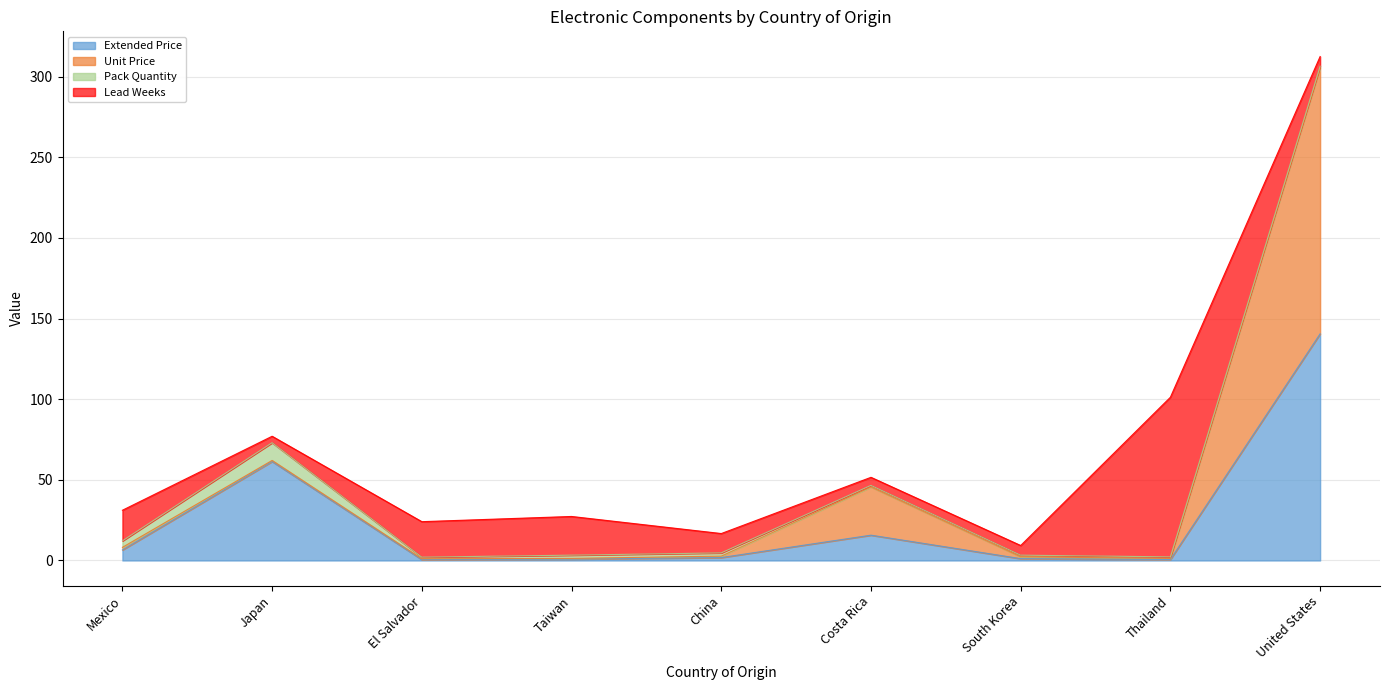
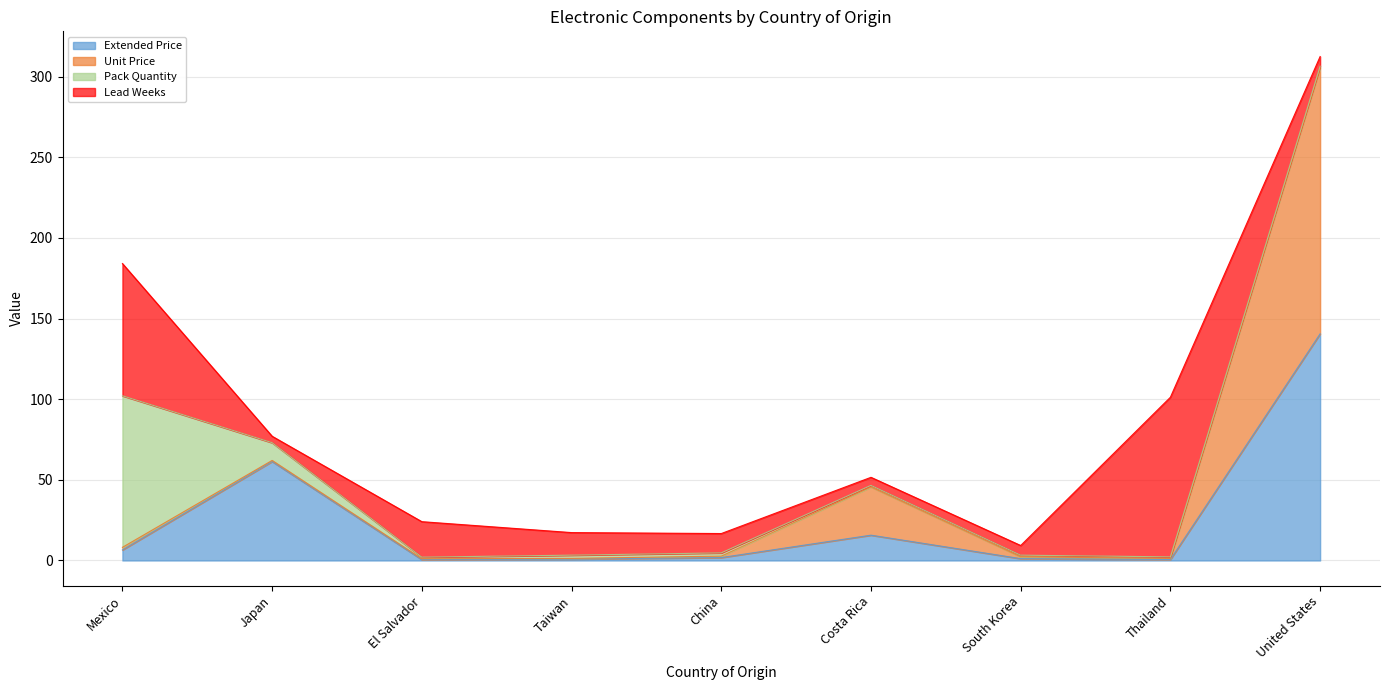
Pack Quantity, Mexico: 4 -> 94
Lead Weeks, Mexico: 19 -> 82
Lead Weeks, Taiwan: 24 -> 14
